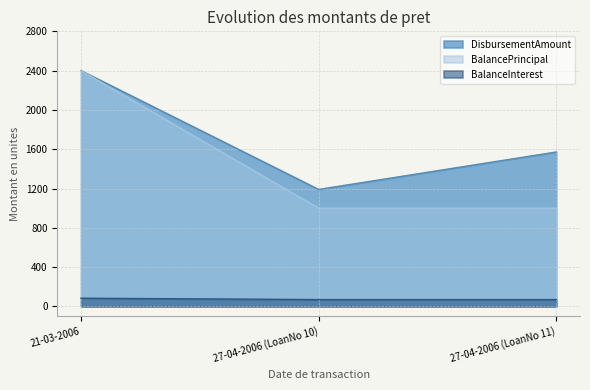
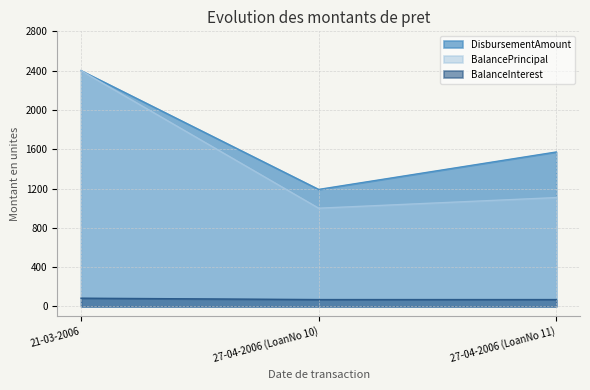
BalancePrincipal, 27-04-2006 (LoanNo 11): 1000 -> 1100
